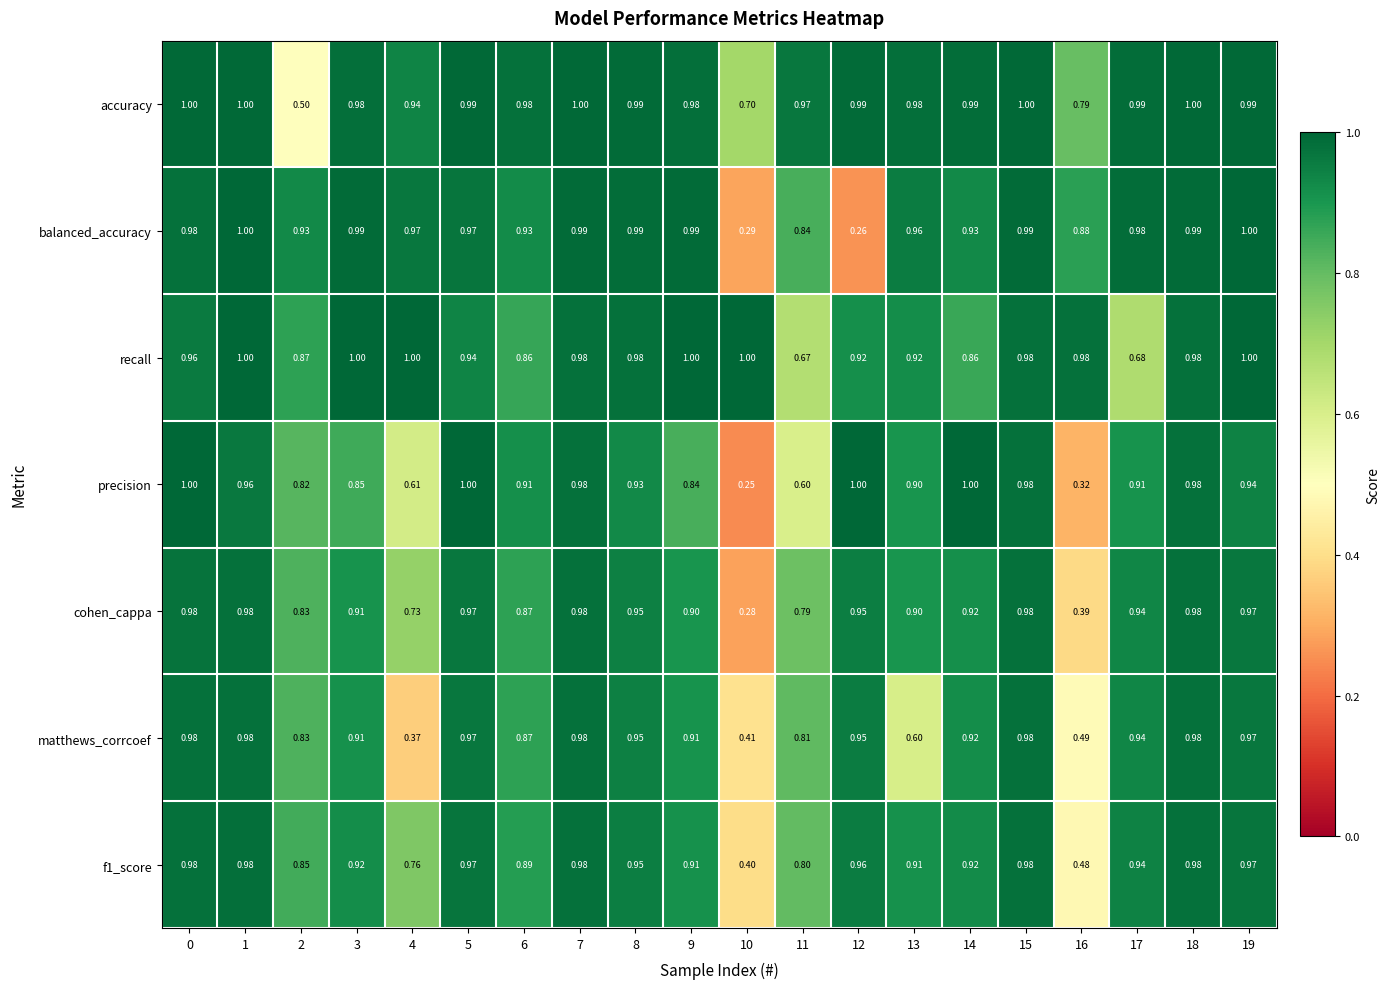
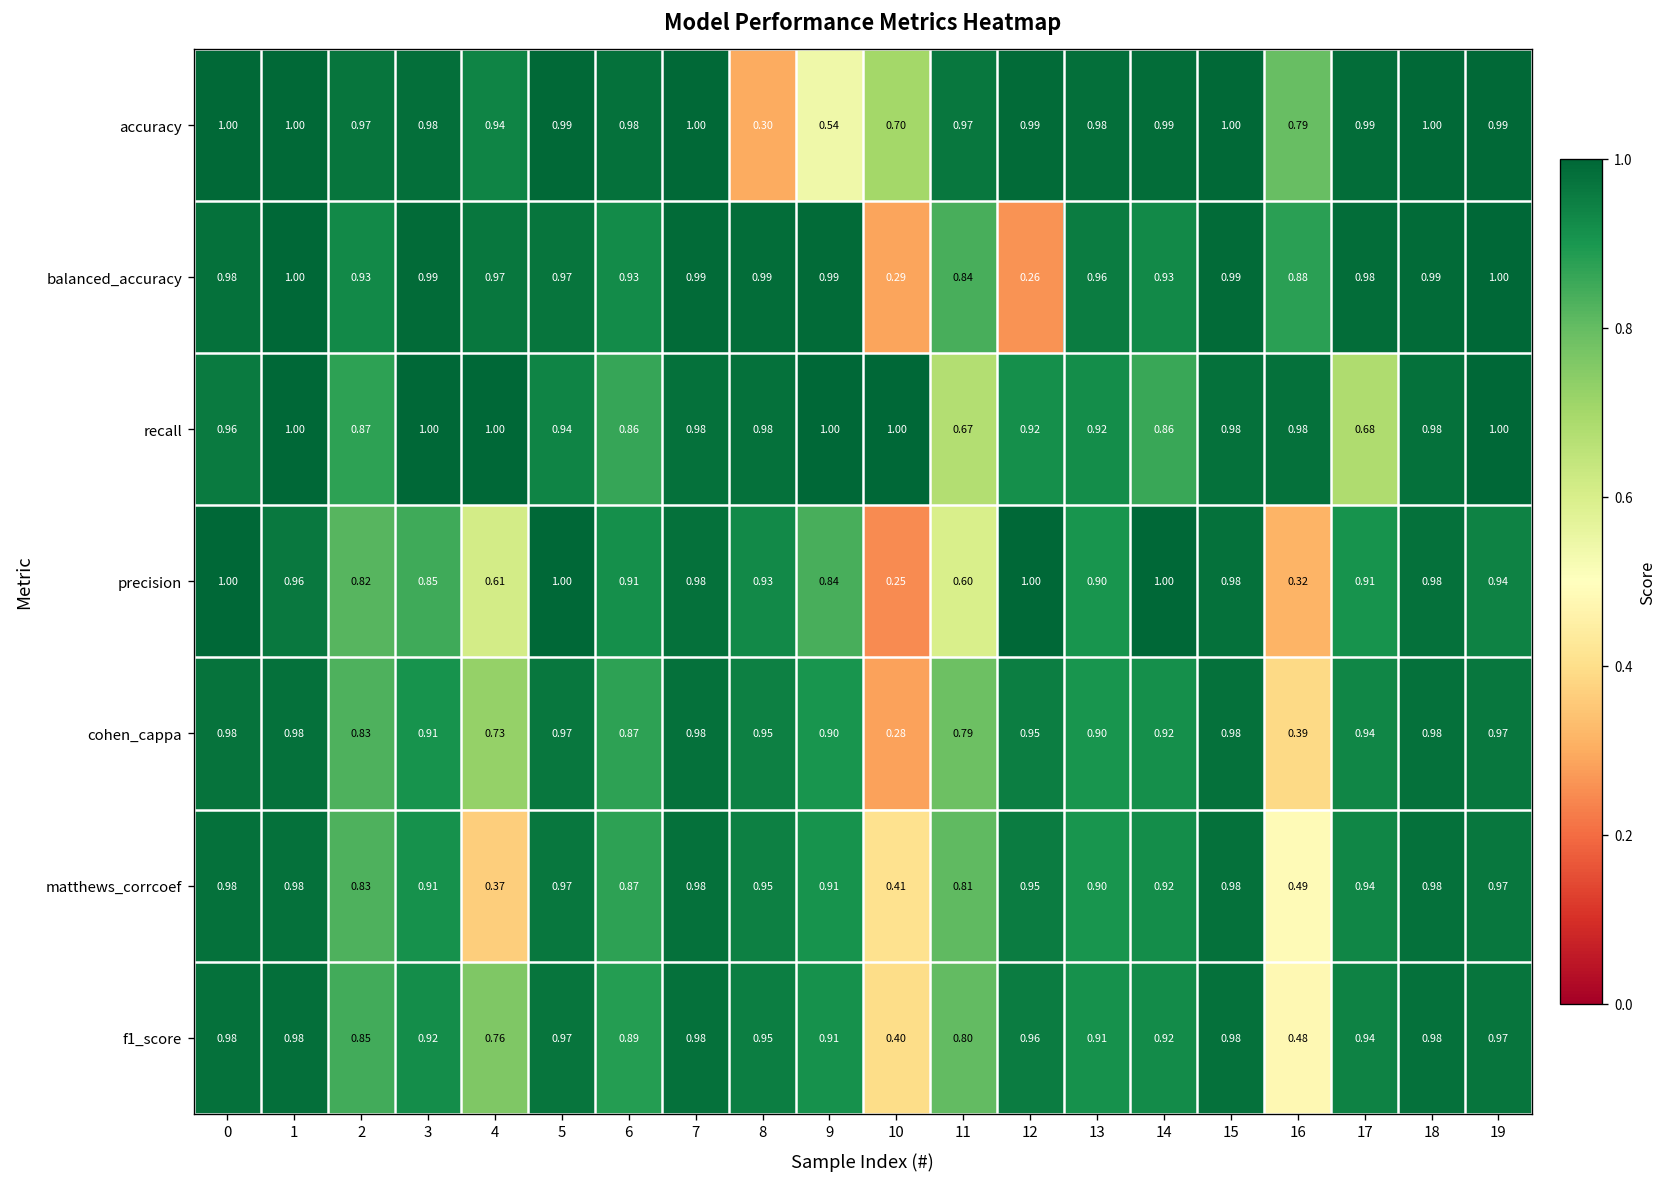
accuracy, 2: 0.50 -> 0.97
accuracy, 8: 0.99 -> 0.30
accuracy, 9: 0.98 -> 0.54
matthews_corrcoef, 13: 0.60 -> 0.90
